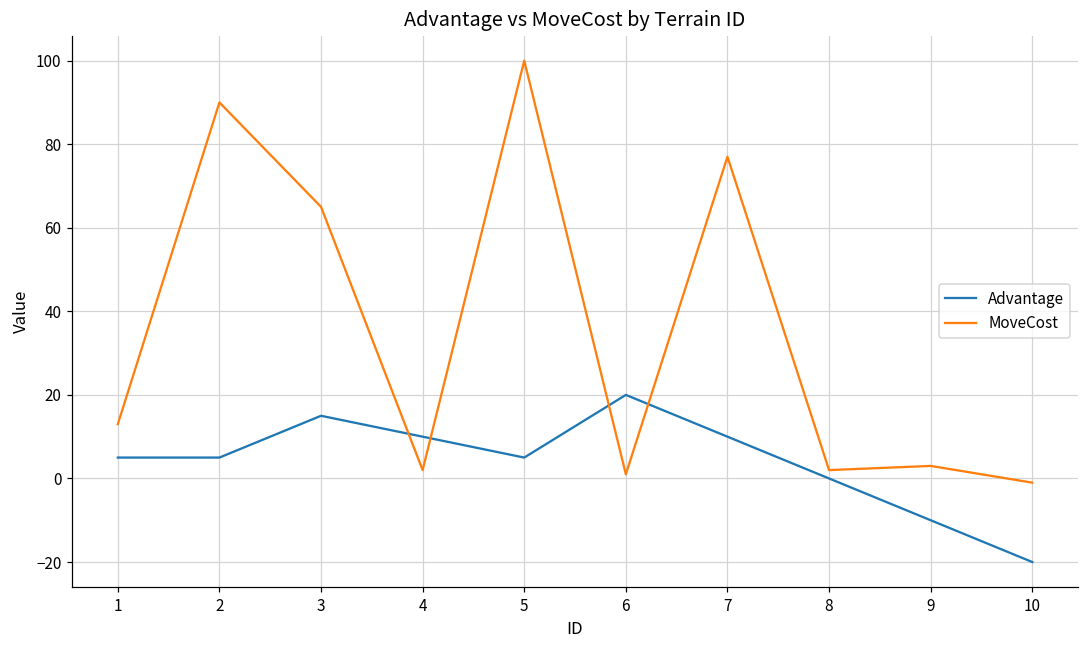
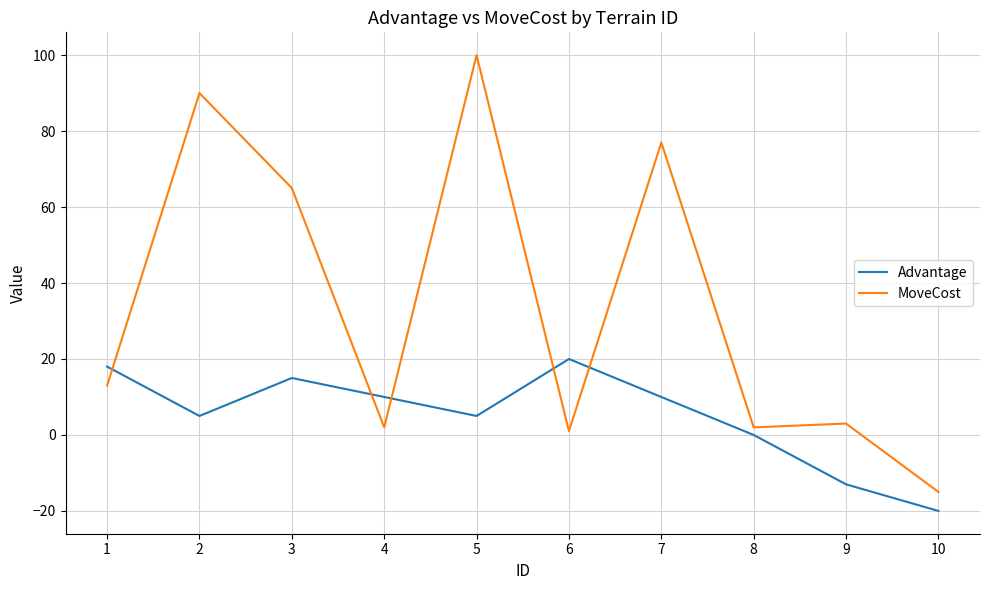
Advantage, 1: 5 -> 18
Advantage, 9: -10 -> -13
MoveCost, 10: -1 -> -15
